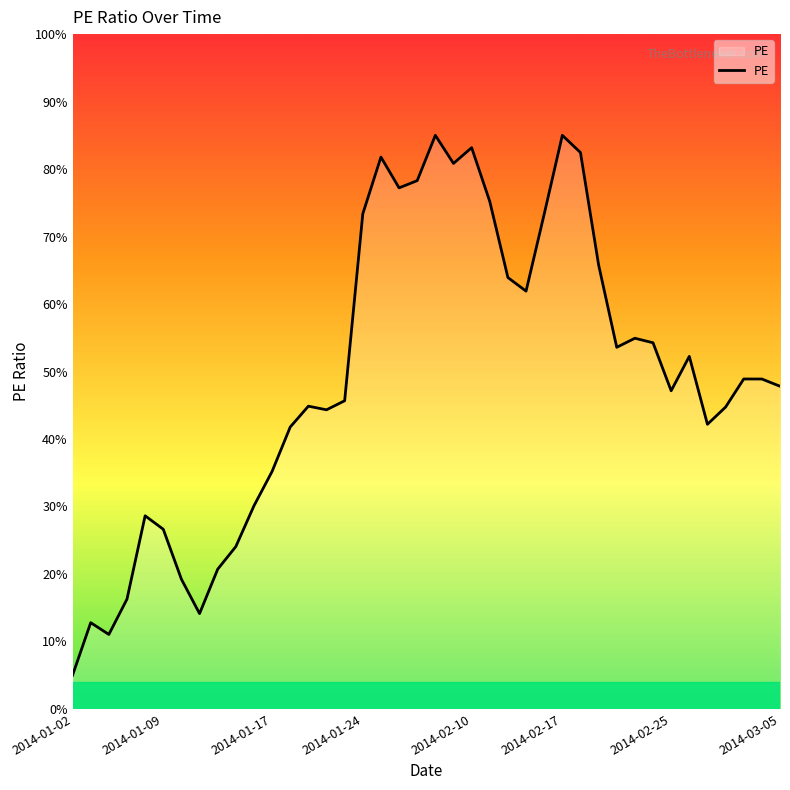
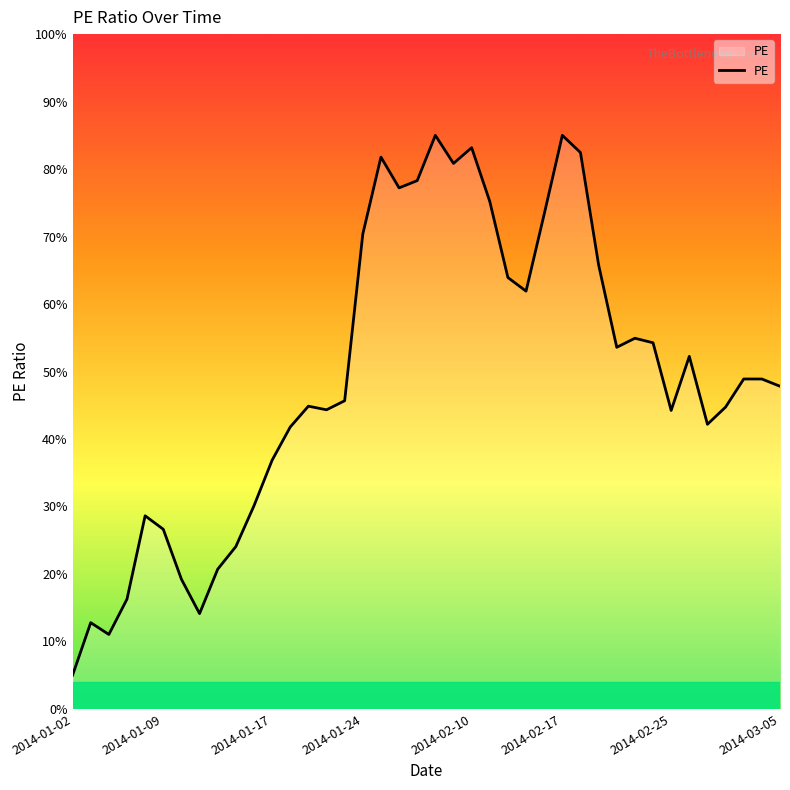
2014-01-17: 35% -> 37%
2014-01-24: 73% -> 70%
2014-02-25: 47% -> 44%
